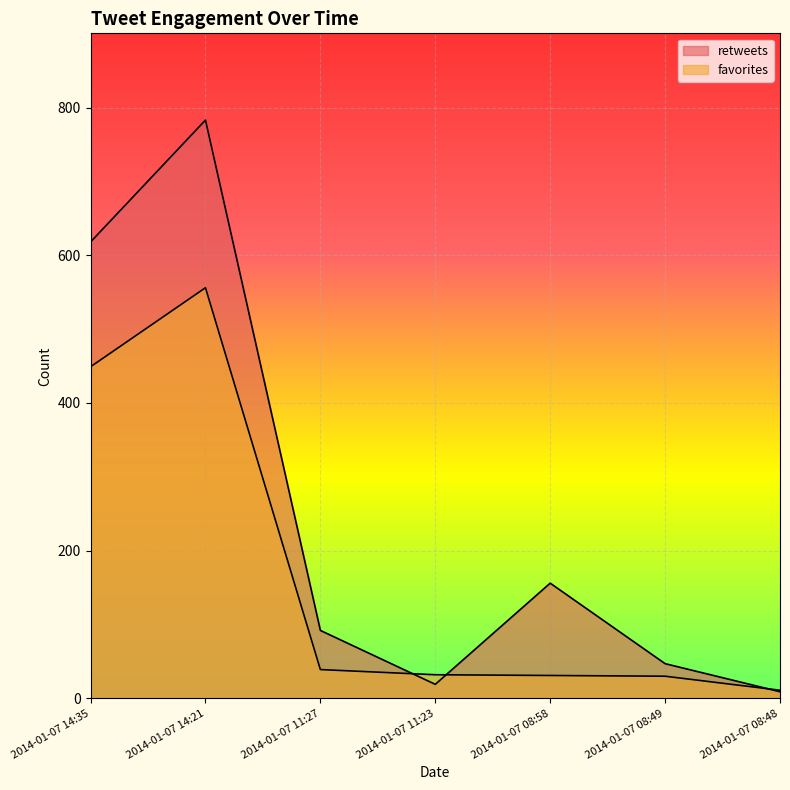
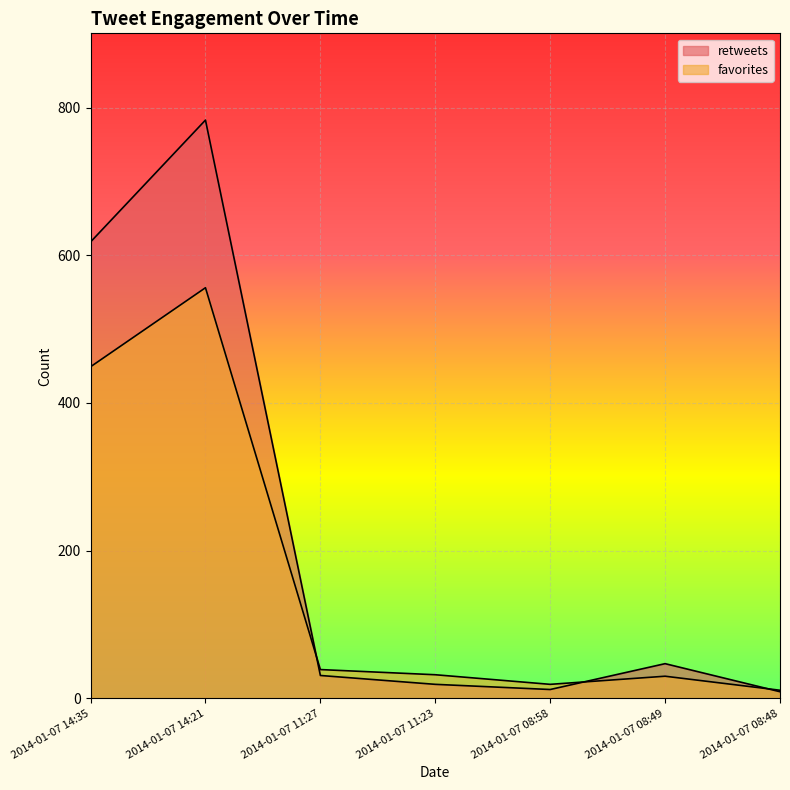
retweets, 2014-01-07 11:27: 90 -> 30
retweets, 2014-01-07 08:58: 160 -> 10
favorites, 2014-01-07 08:58: 30 -> 20
